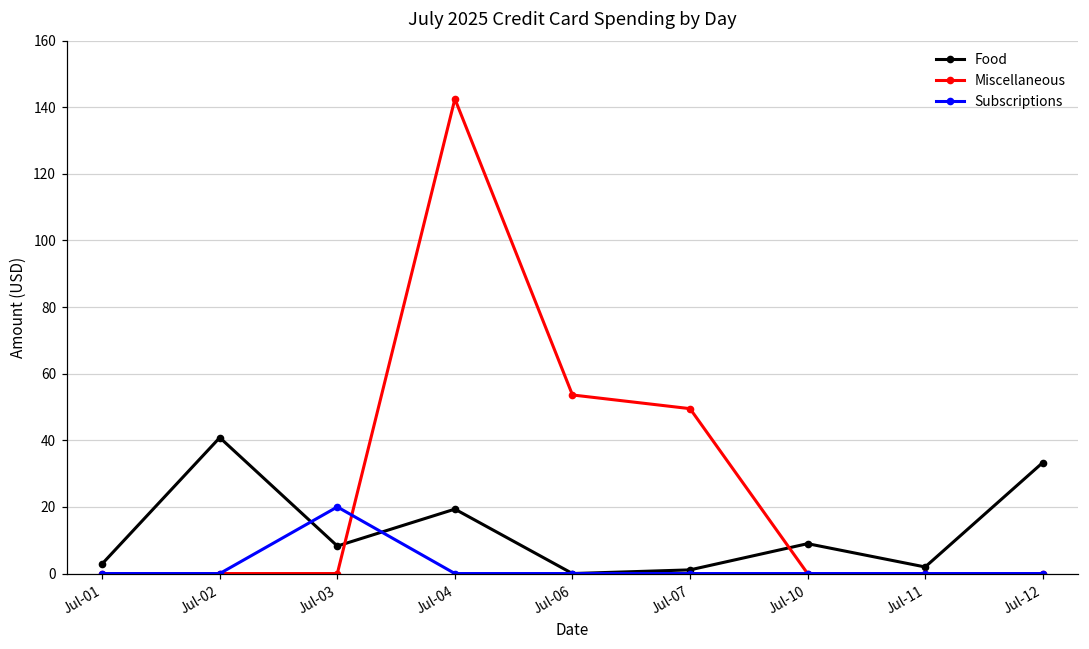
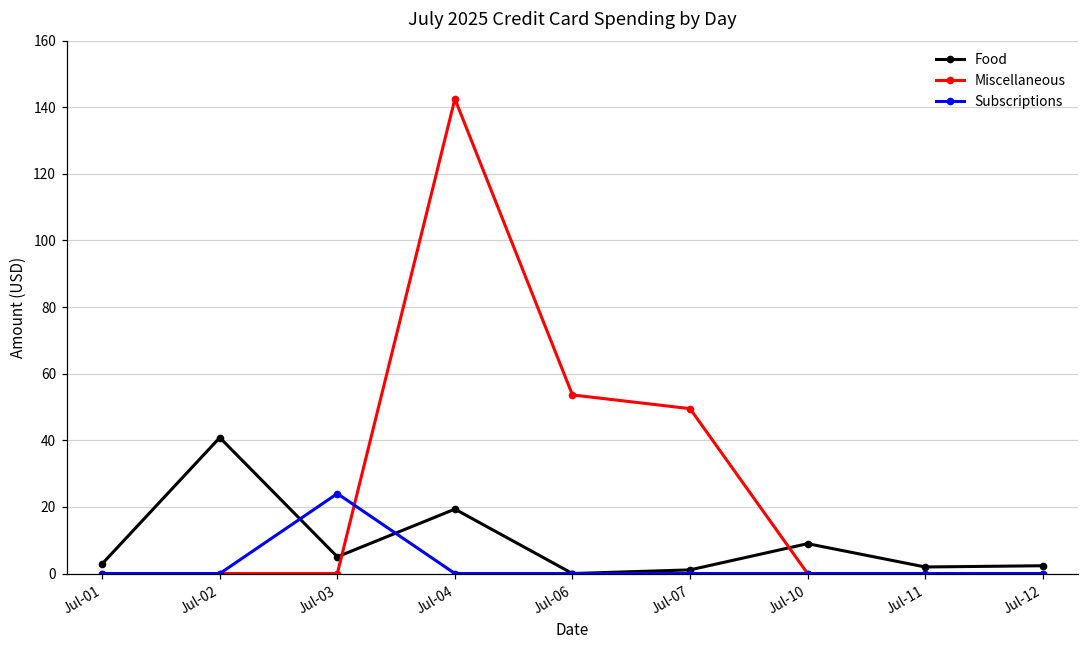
Food, Jul-03: 8 -> 5
Subscriptions, Jul-03: 20 -> 24
Food, Jul-12: 33 -> 2
